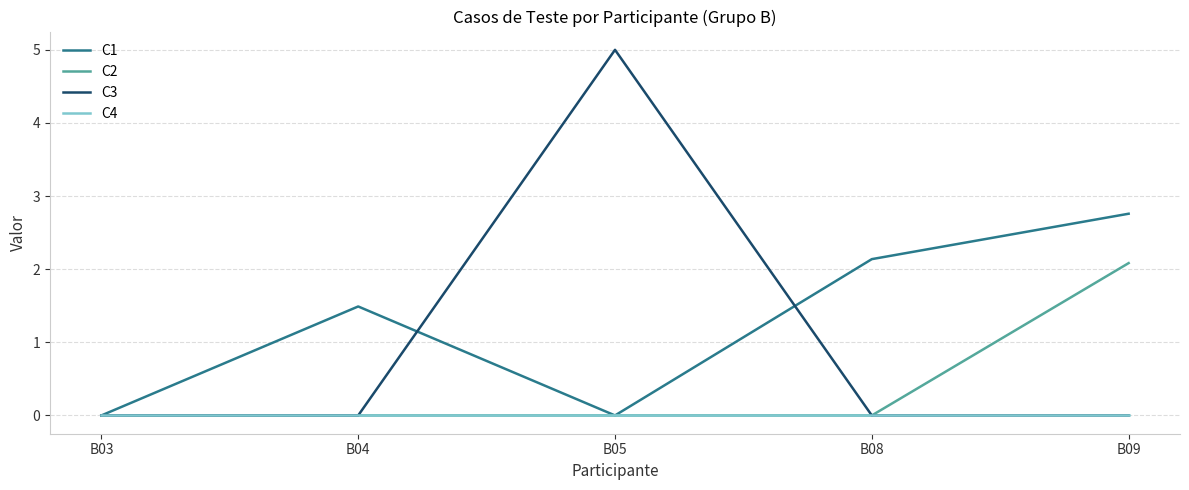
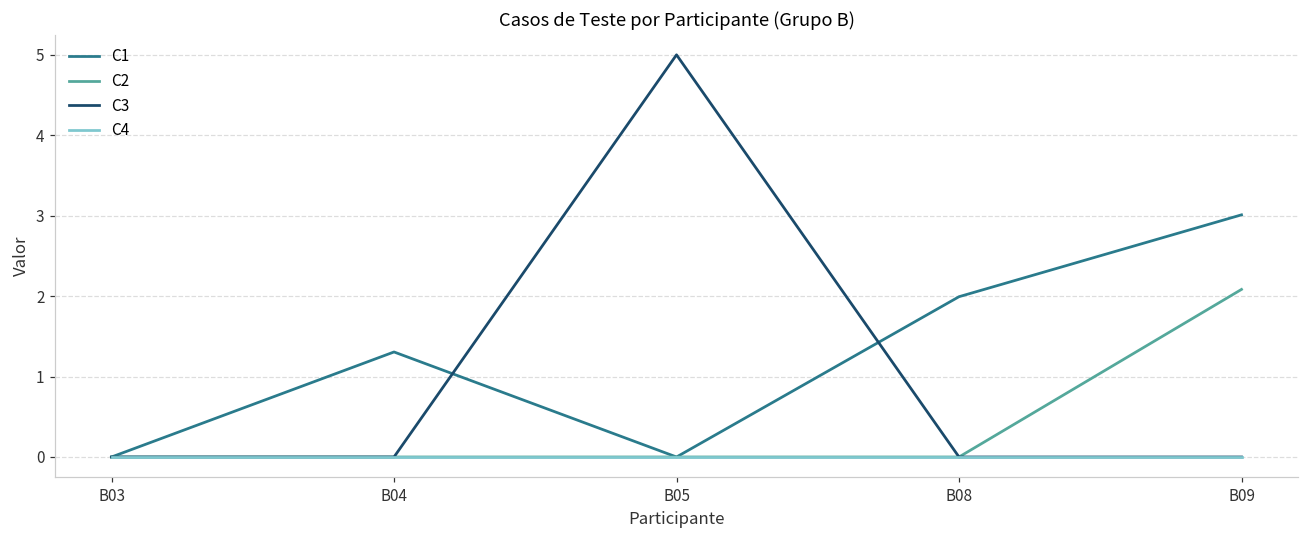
C1, B04: 1.5 -> 1.3
C1, B08: 2.1 -> 2.0
C1, B09: 2.8 -> 3.0
